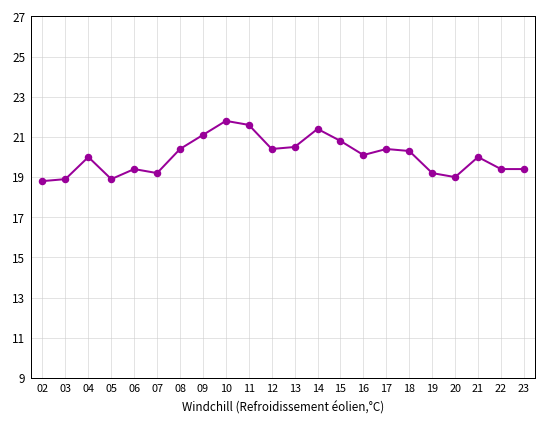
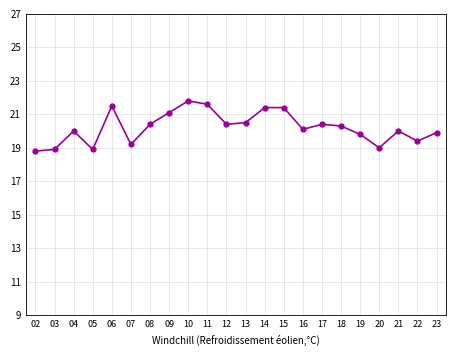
06: 19.4 -> 21.5
15: 20.8 -> 21.4
19: 19.2 -> 19.8
23: 19.4 -> 19.9
